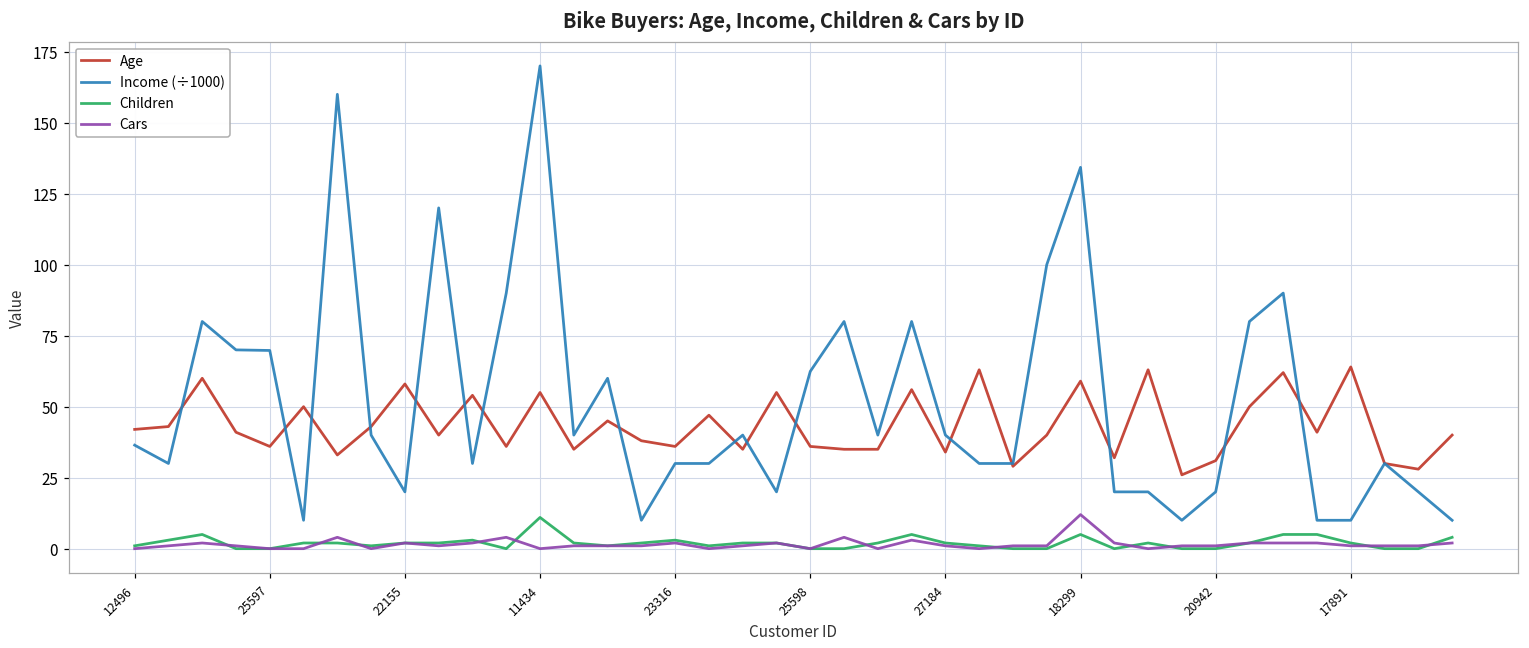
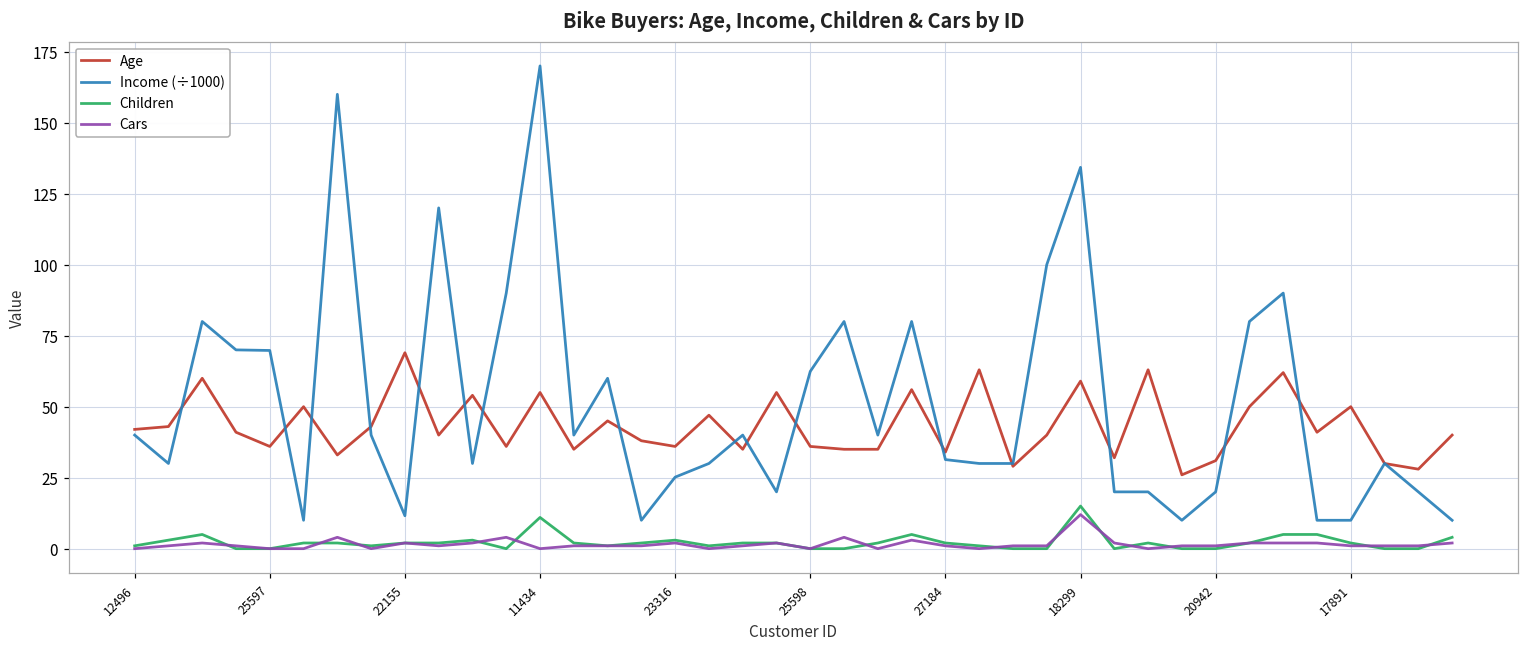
Income (÷1000), 12496: 36 -> 40
Age, 22155: 58 -> 69
Income (÷1000), 22155: 20 -> 12
Income (÷1000), 23316: 30 -> 25
Income (÷1000), 27184: 40 -> 31
Children, 18299: 5 -> 15
Age, 17891: 64 -> 50
